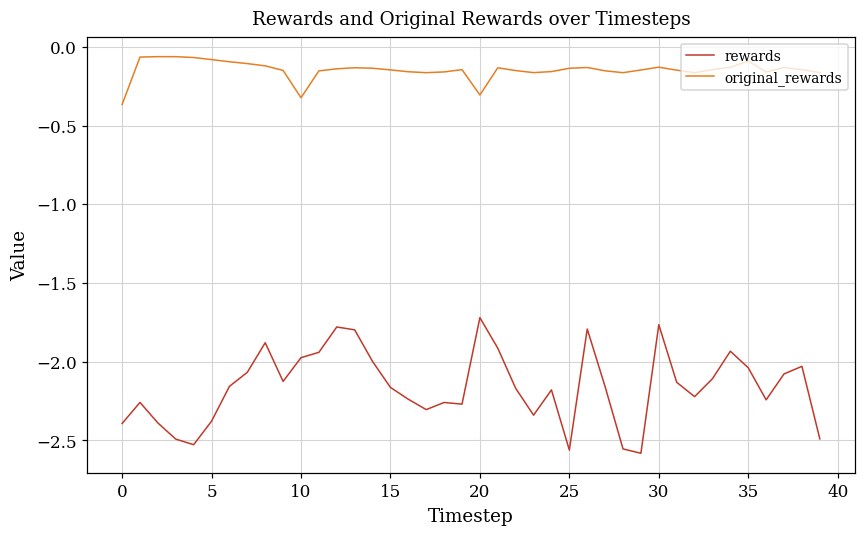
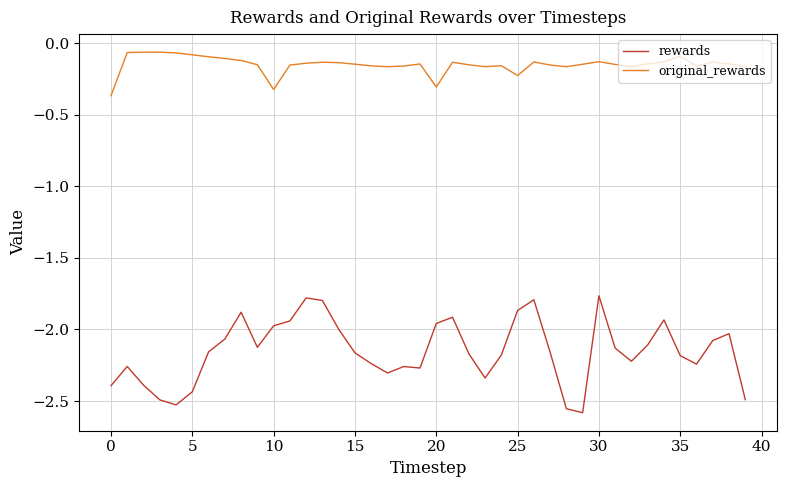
rewards, 5: -2.38 -> -2.44
rewards, 20: -1.72 -> -1.96
rewards, 25: -2.56 -> -1.87
original_rewards, 25: -0.14 -> -0.23
rewards, 35: -2.04 -> -2.18
